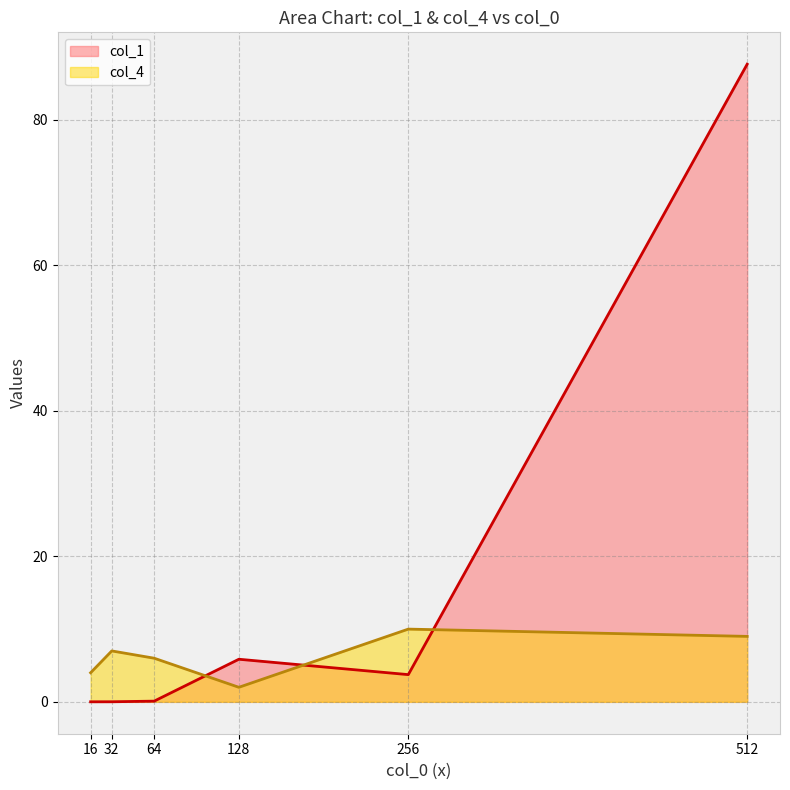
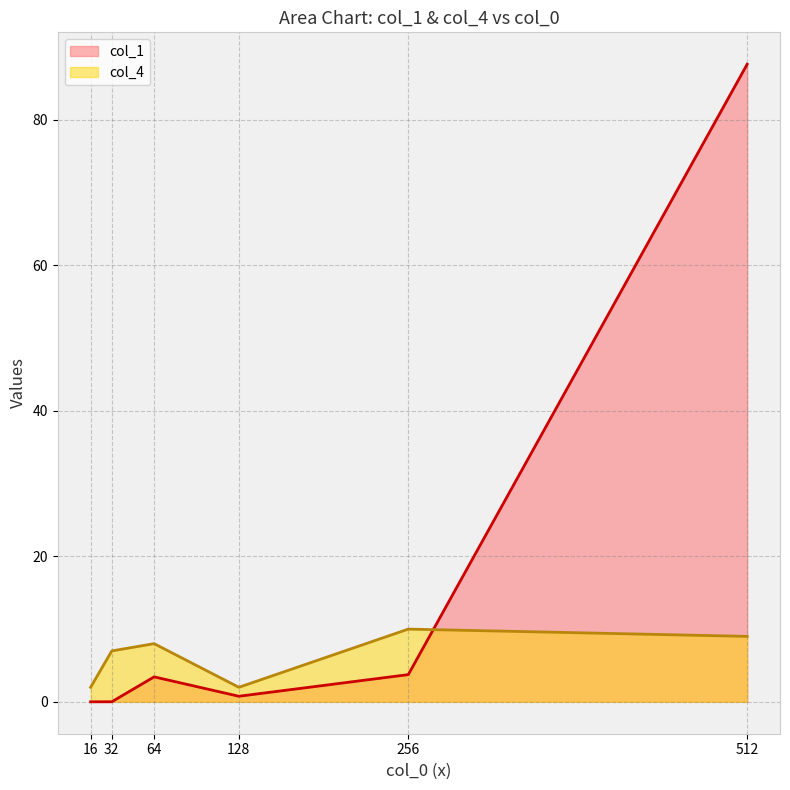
col_4, 16: 4 -> 2
col_1, 64: 0 -> 3
col_4, 64: 6 -> 8
col_1, 128: 6 -> 1
